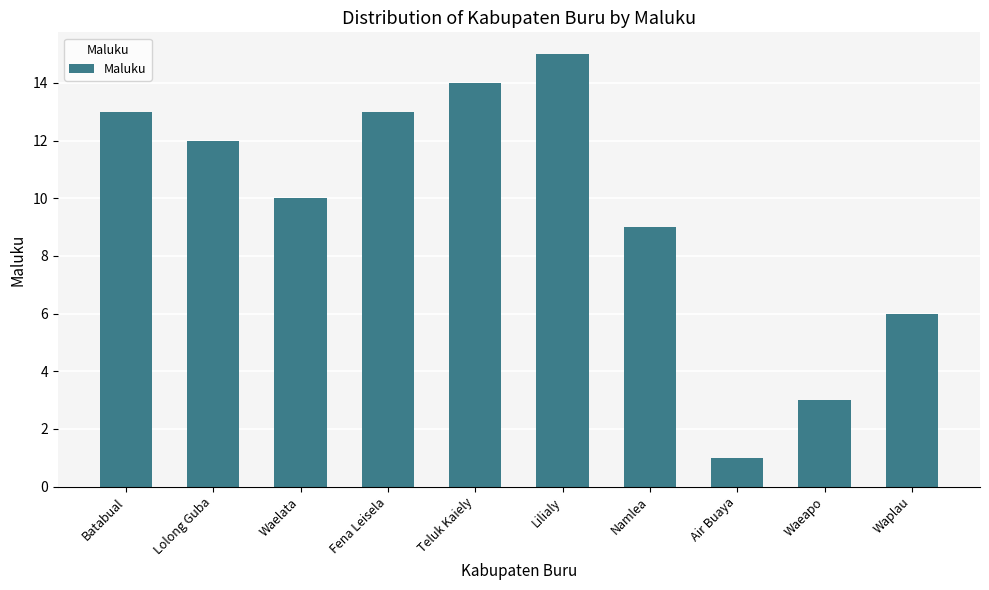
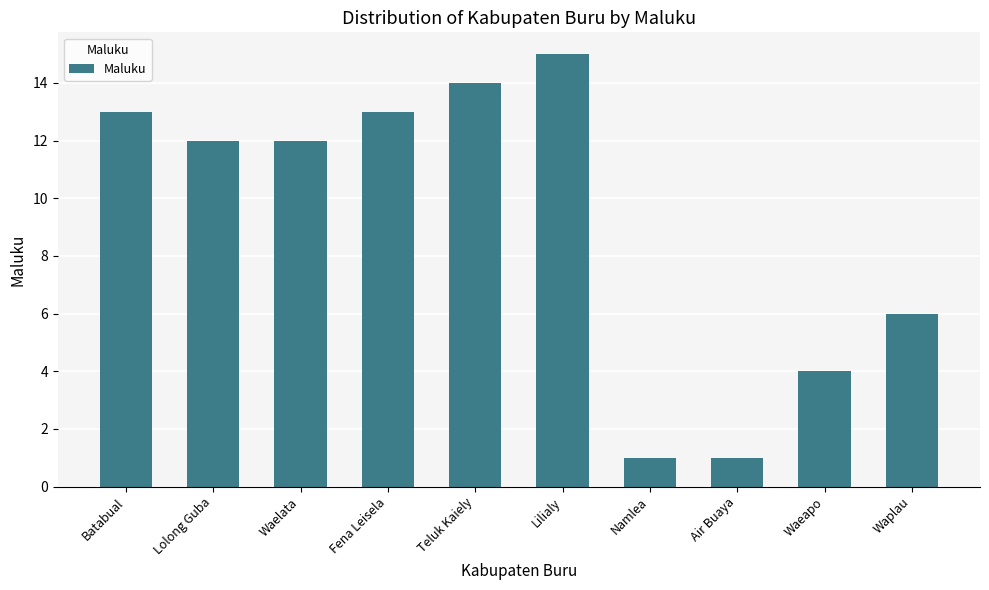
Waelata: 10 -> 12
Namlea: 9 -> 1
Waeapo: 3 -> 4
